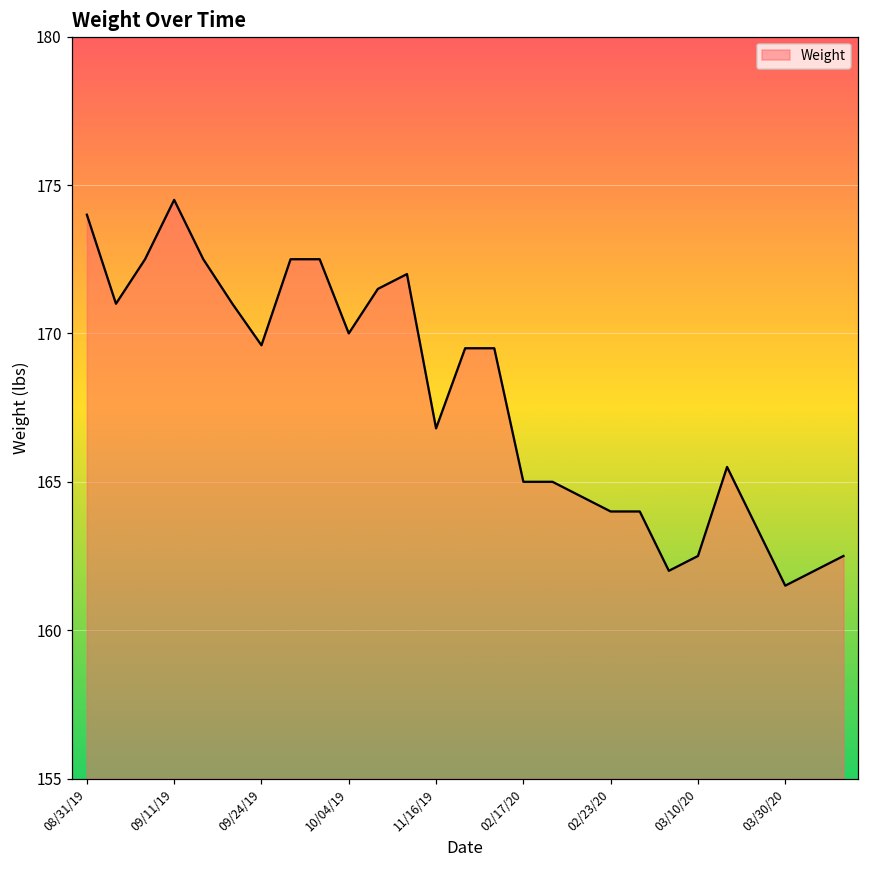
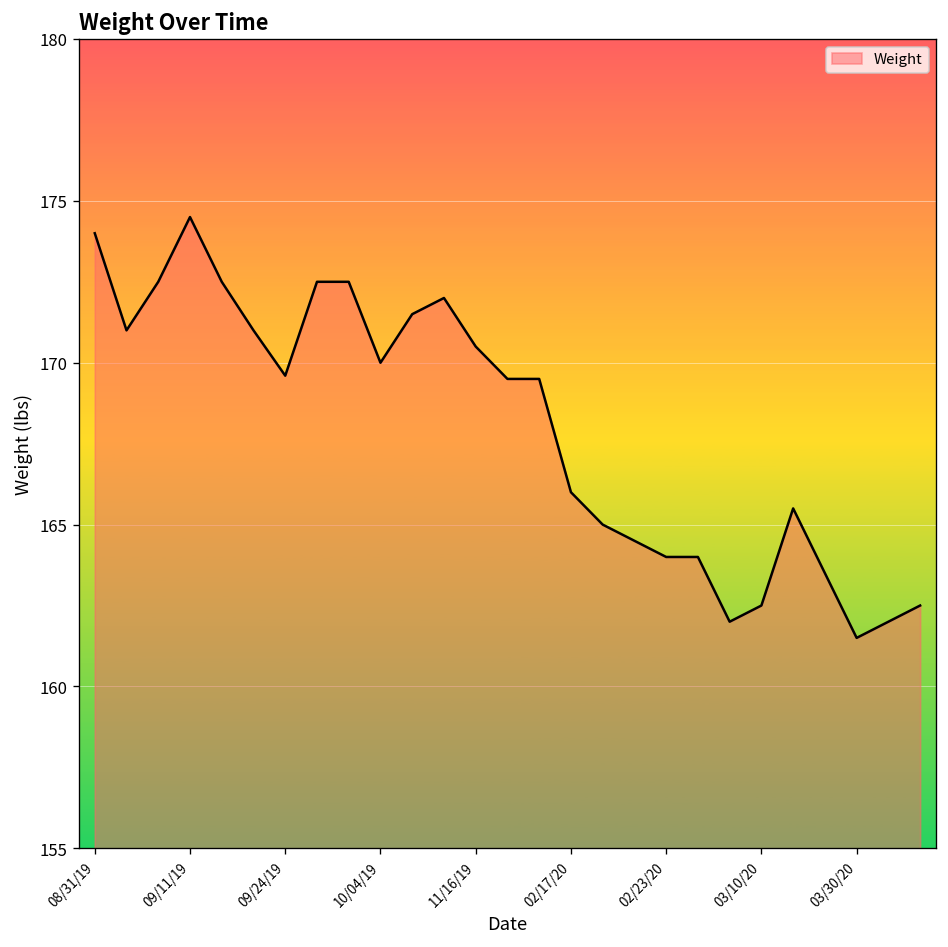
11/16/19: 166.8 -> 170.5
02/17/20: 165 -> 166
